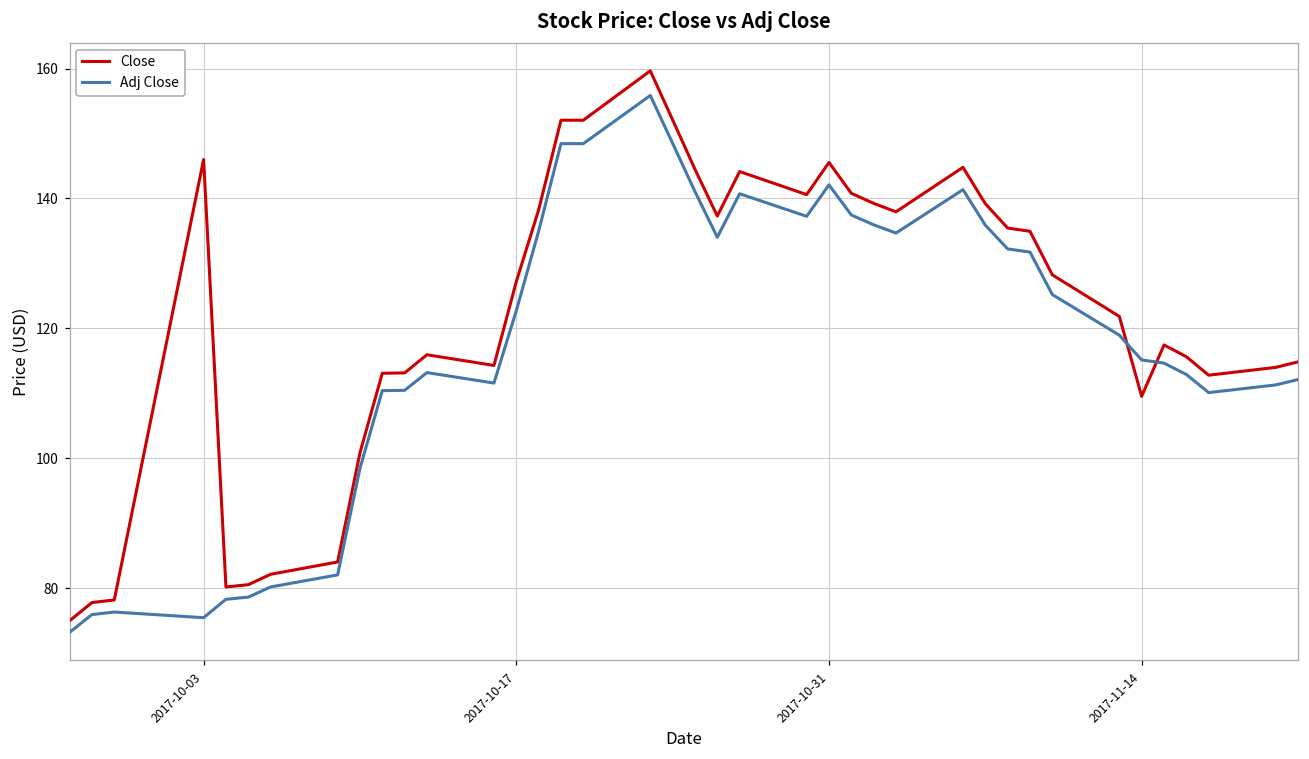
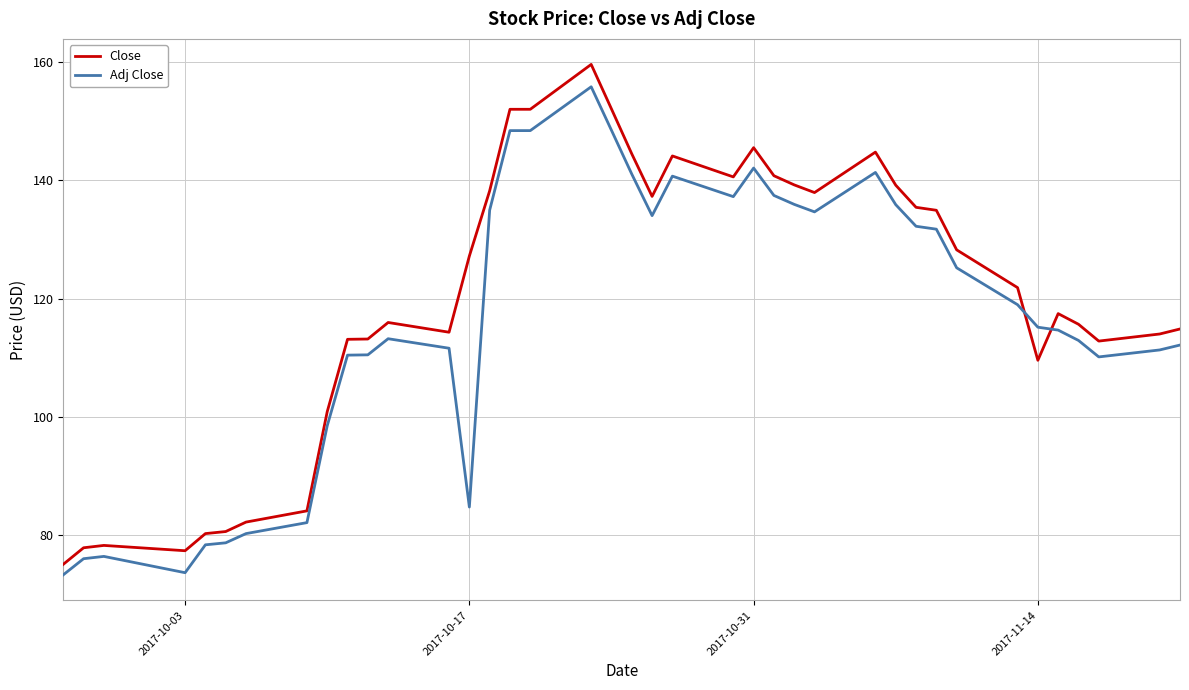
Close, 2017-10-03: 146 -> 77
Adj Close, 2017-10-03: 75 -> 74
Adj Close, 2017-10-17: 123 -> 85
